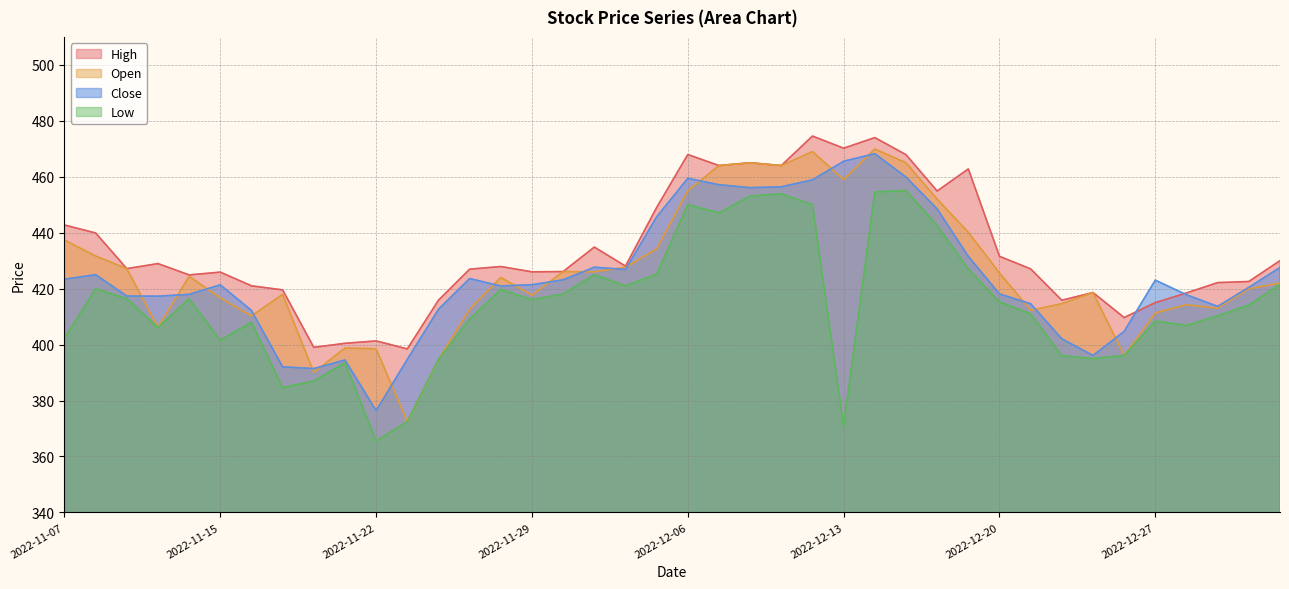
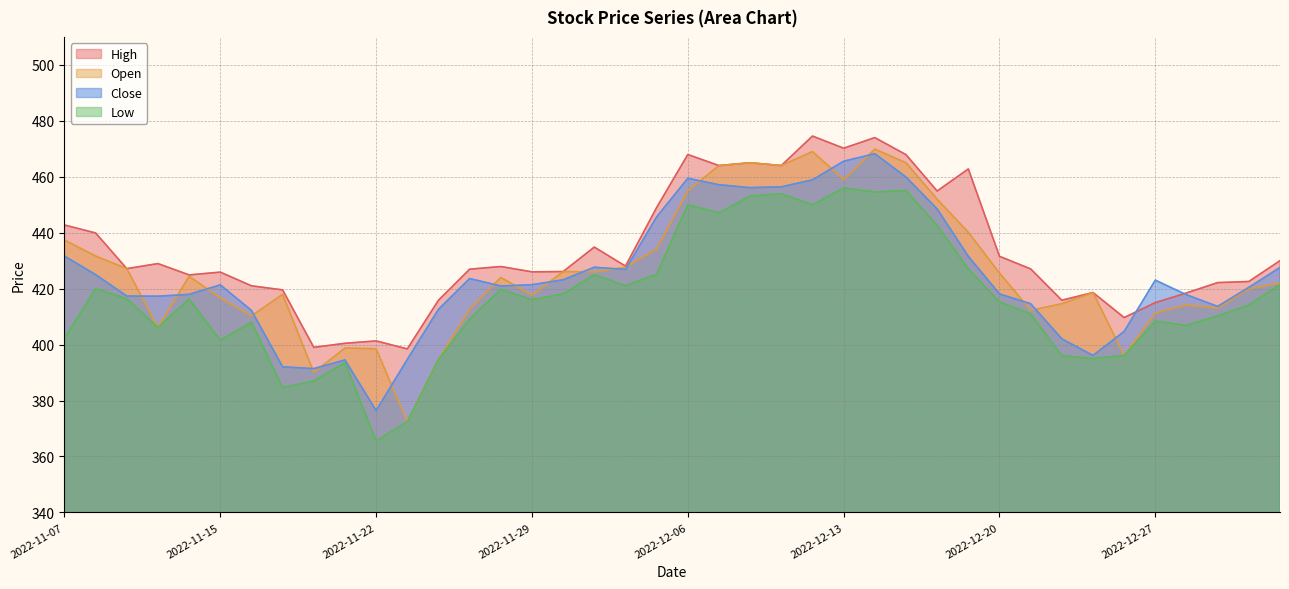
Close, 2022-11-07: 423 -> 432
Low, 2022-12-13: 371 -> 456
